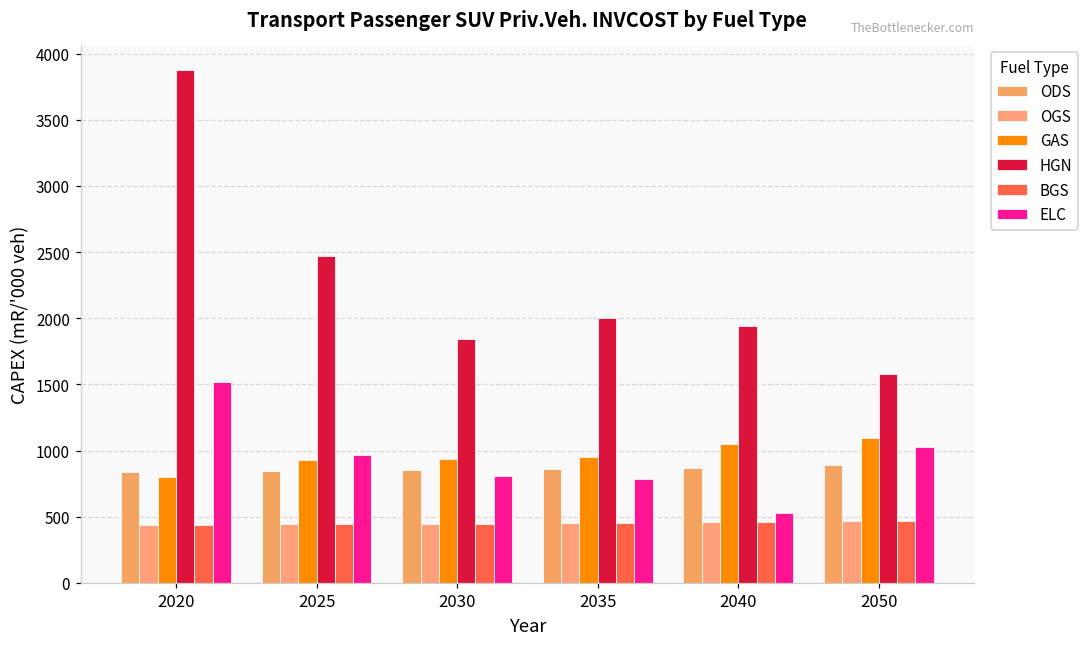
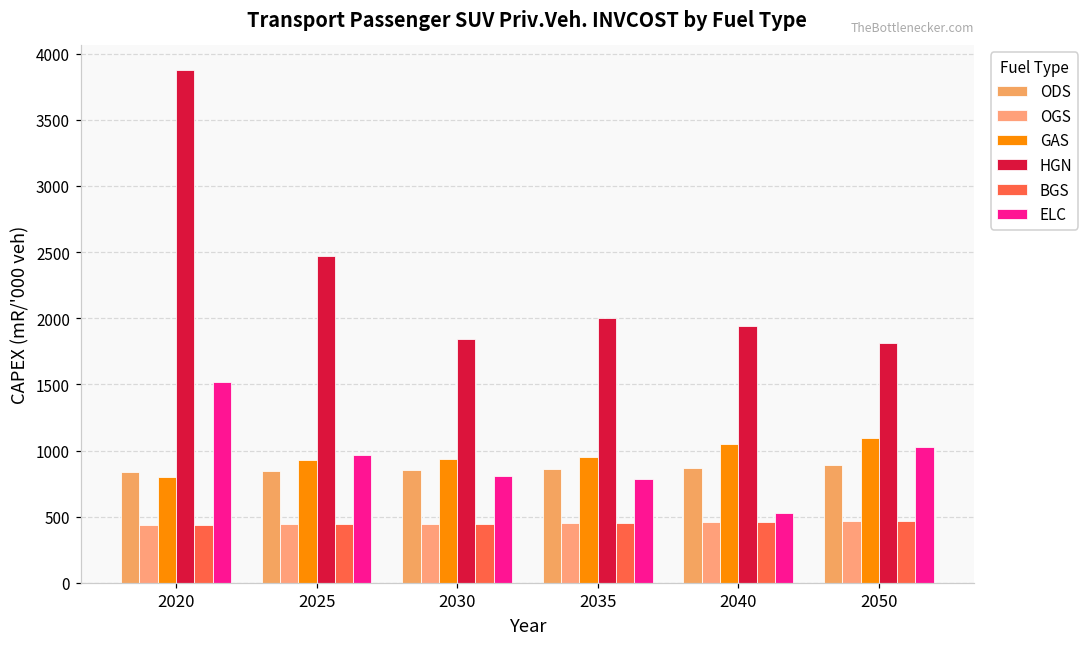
HGN, 2050: 1580 -> 1810
